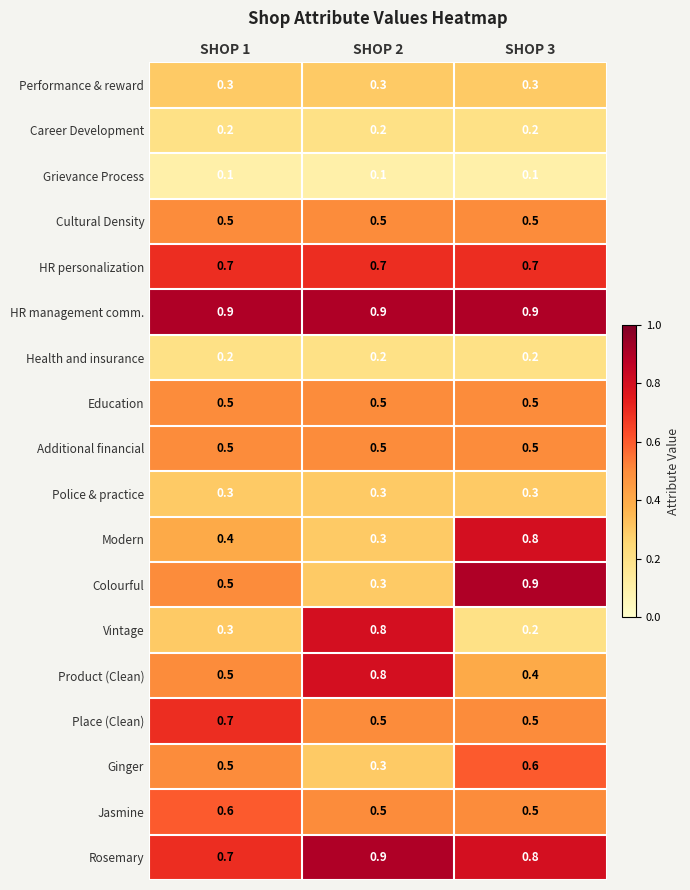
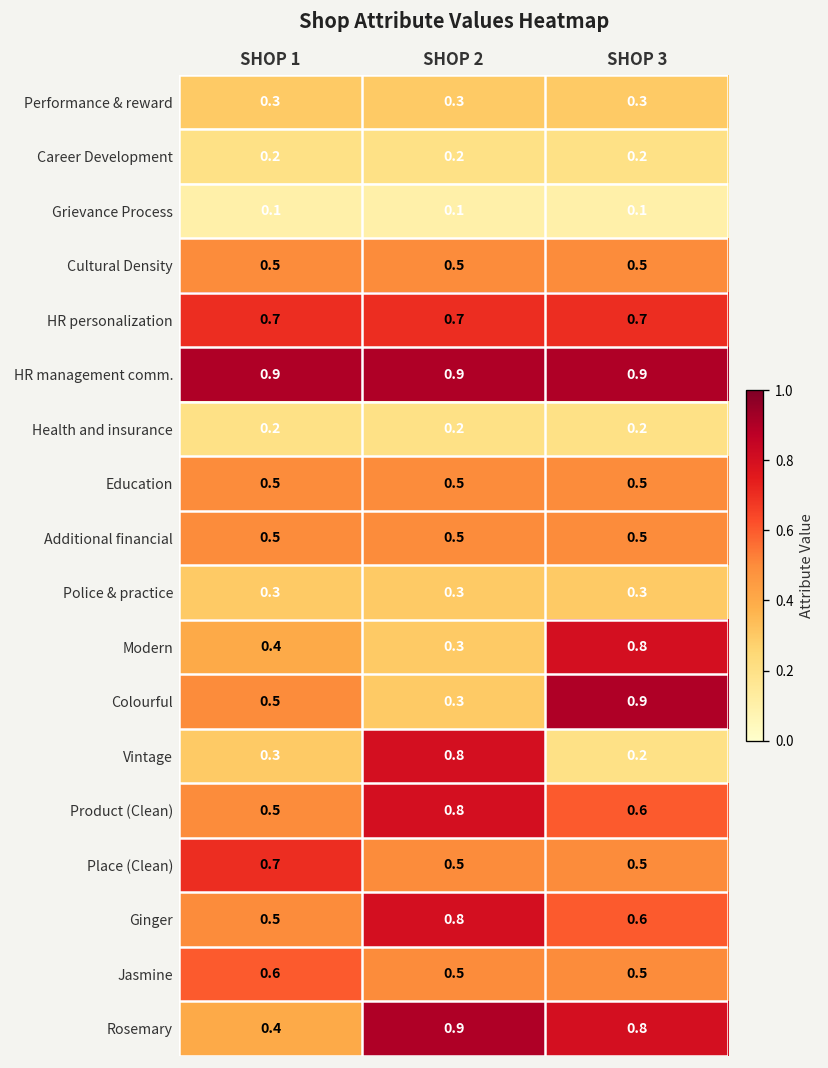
Product (Clean), SHOP 3: 0.4 -> 0.6
Ginger, SHOP 2: 0.3 -> 0.8
Rosemary, SHOP 1: 0.7 -> 0.4
